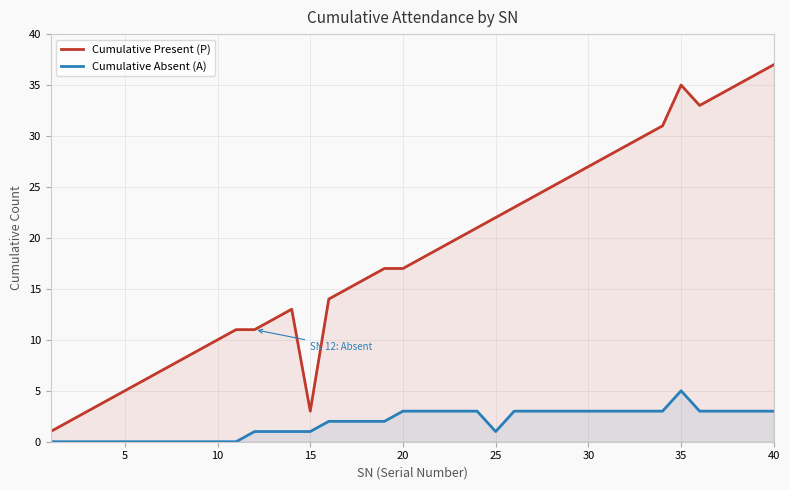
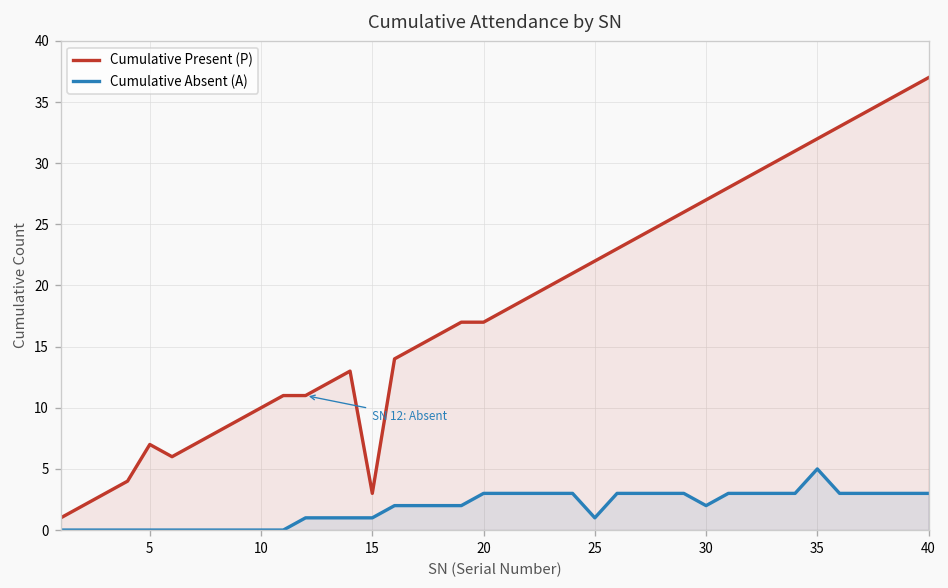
Cumulative Present (P), 5: 5 -> 7
Cumulative Absent (A), 30: 3 -> 2
Cumulative Present (P), 35: 35 -> 32
